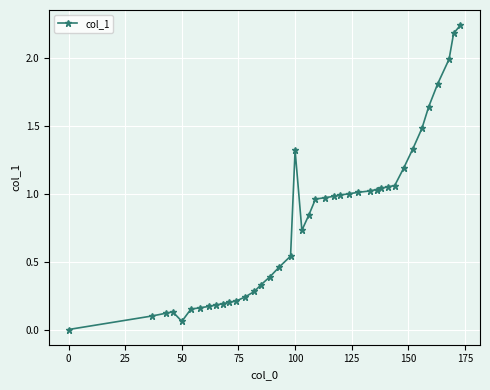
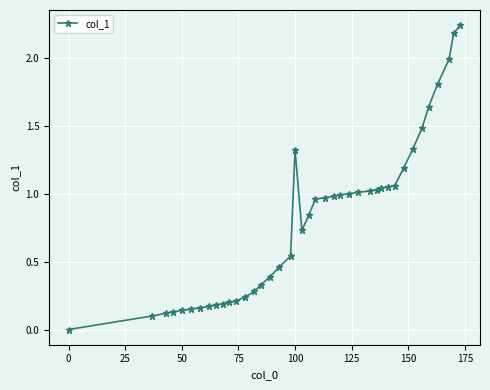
50: 0.06 -> 0.14
